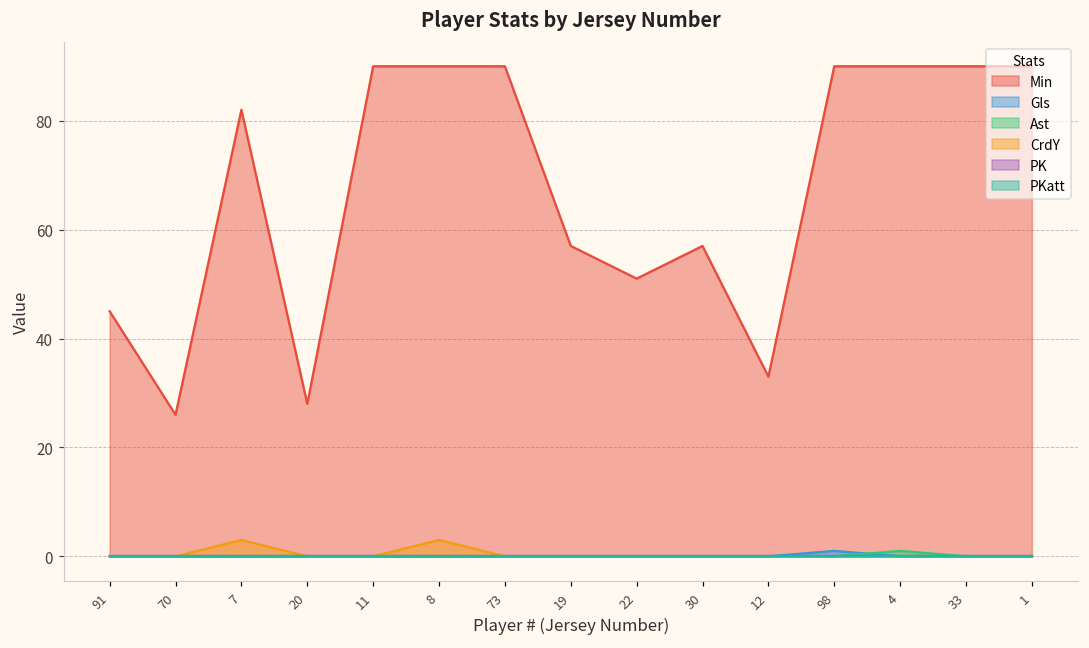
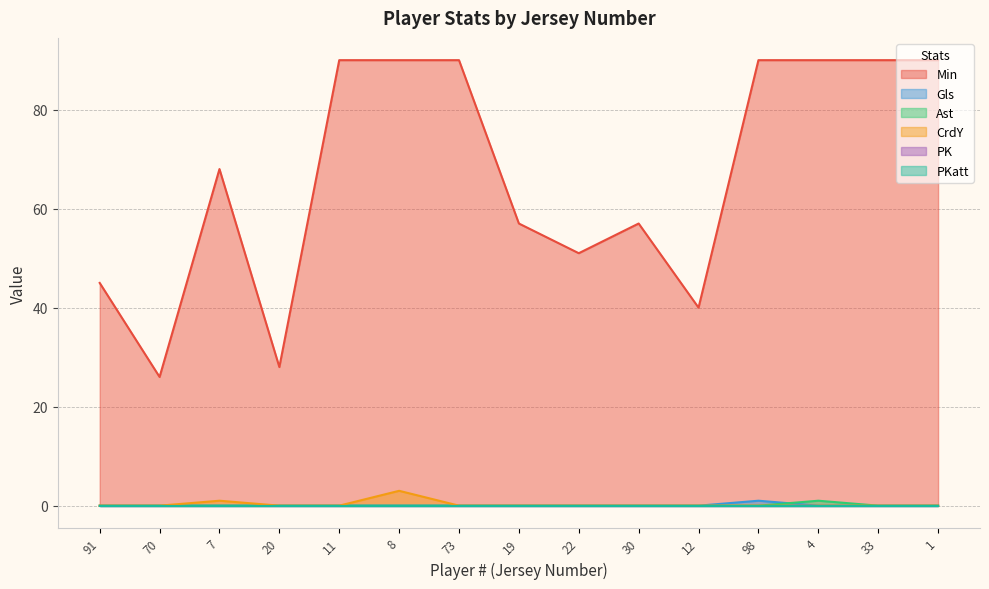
Min, 7: 82 -> 68
CrdY, 7: 3 -> 1
Min, 12: 33 -> 40
